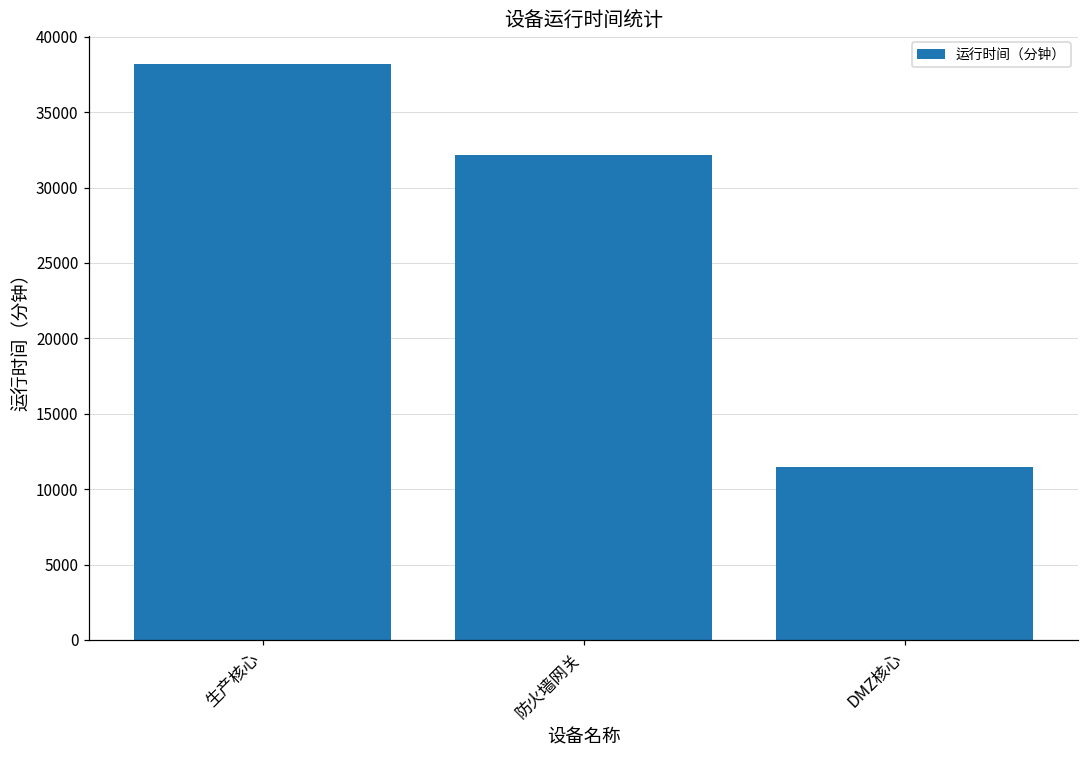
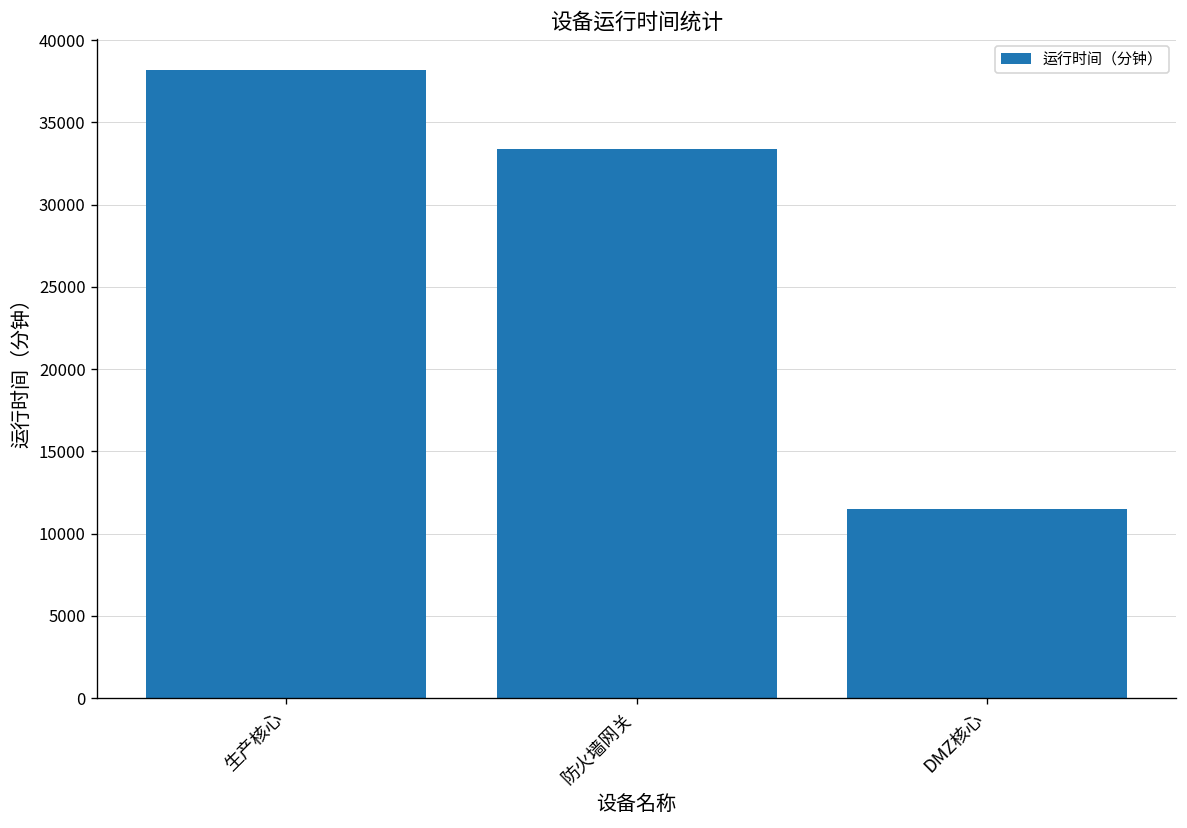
防火墙网关: 32200 -> 33400
